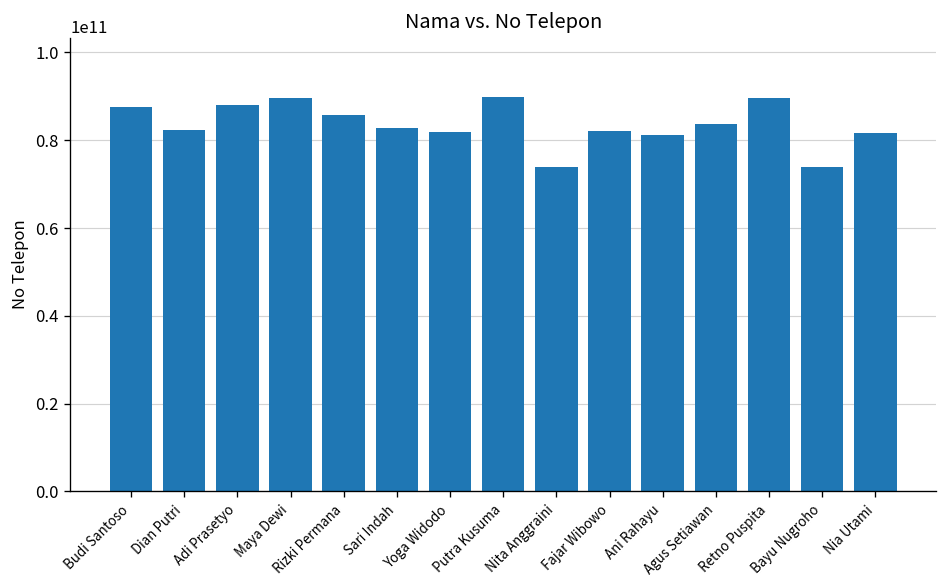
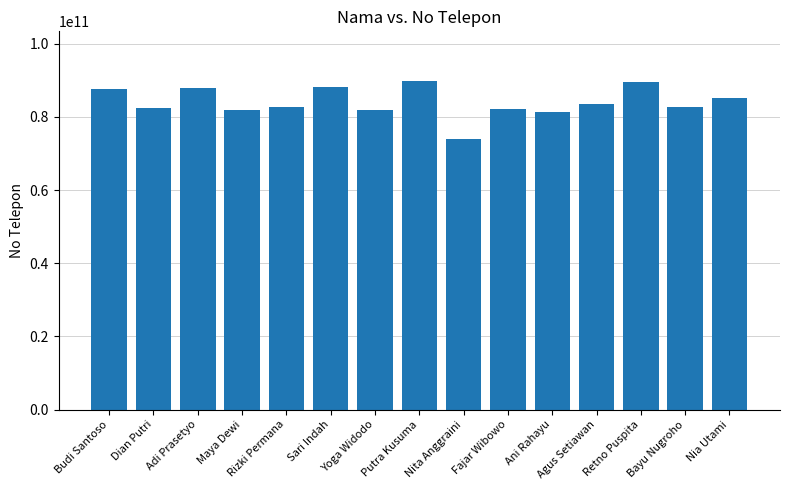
Maya Dewi: 90000000000 -> 82000000000
Rizki Permana: 86000000000 -> 83000000000
Sari Indah: 83000000000 -> 88000000000
Bayu Nugroho: 74000000000 -> 83000000000
Nia Utami: 82000000000 -> 85000000000
